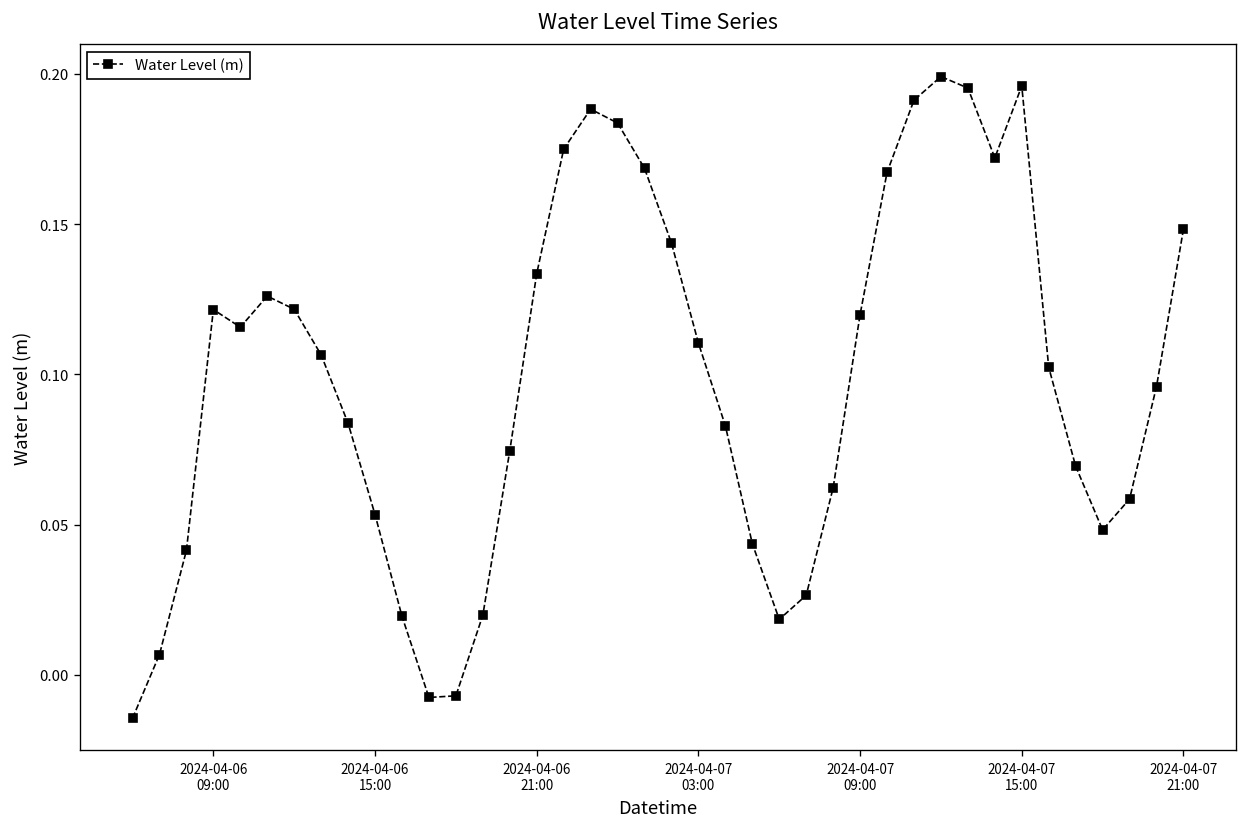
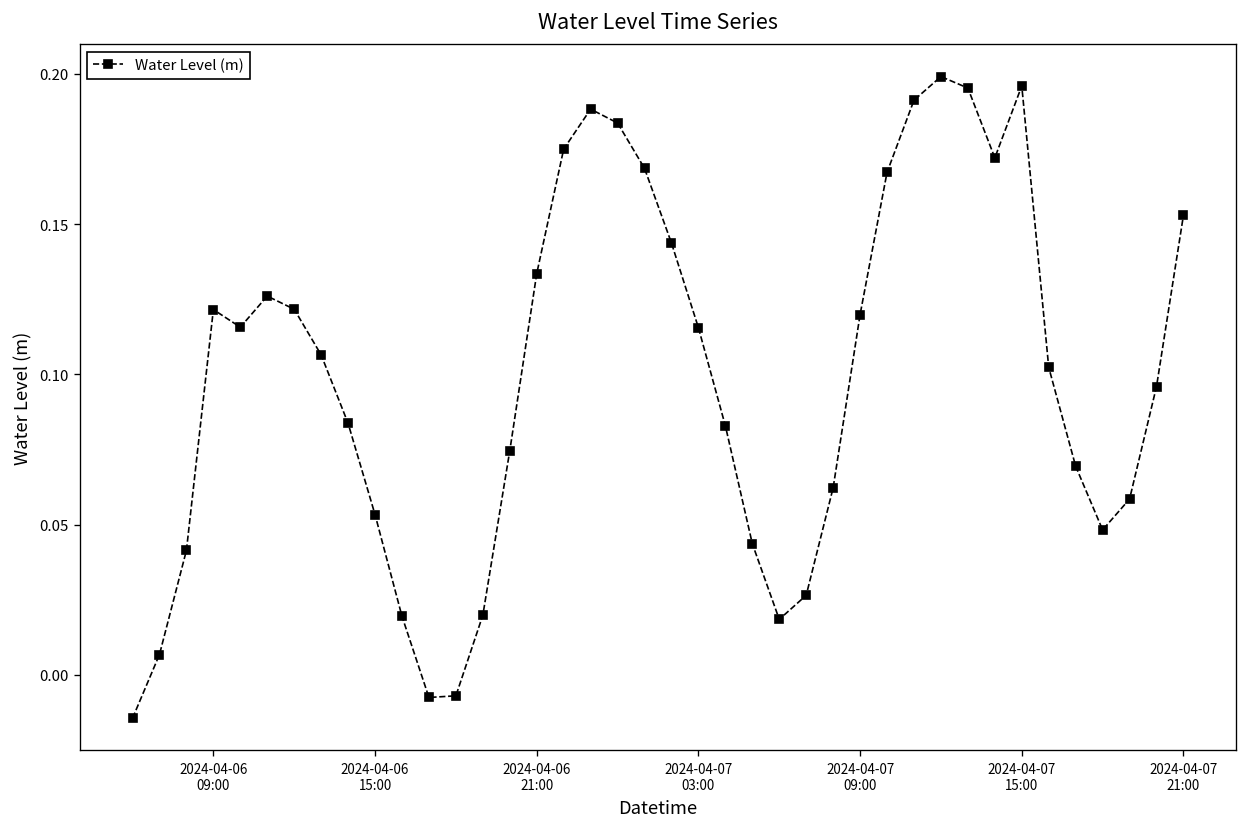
2024-04-07 03:00: 0.110 -> 0.116
2024-04-07 21:00: 0.148 -> 0.153
